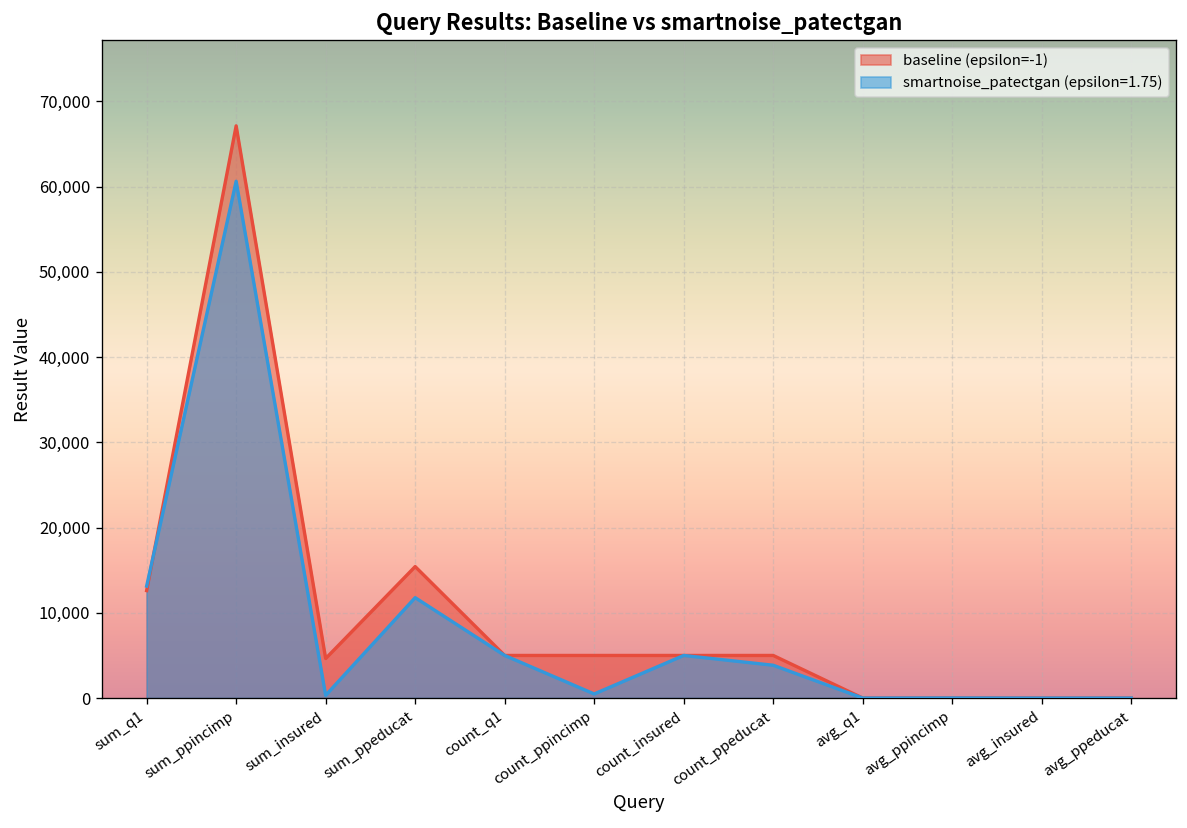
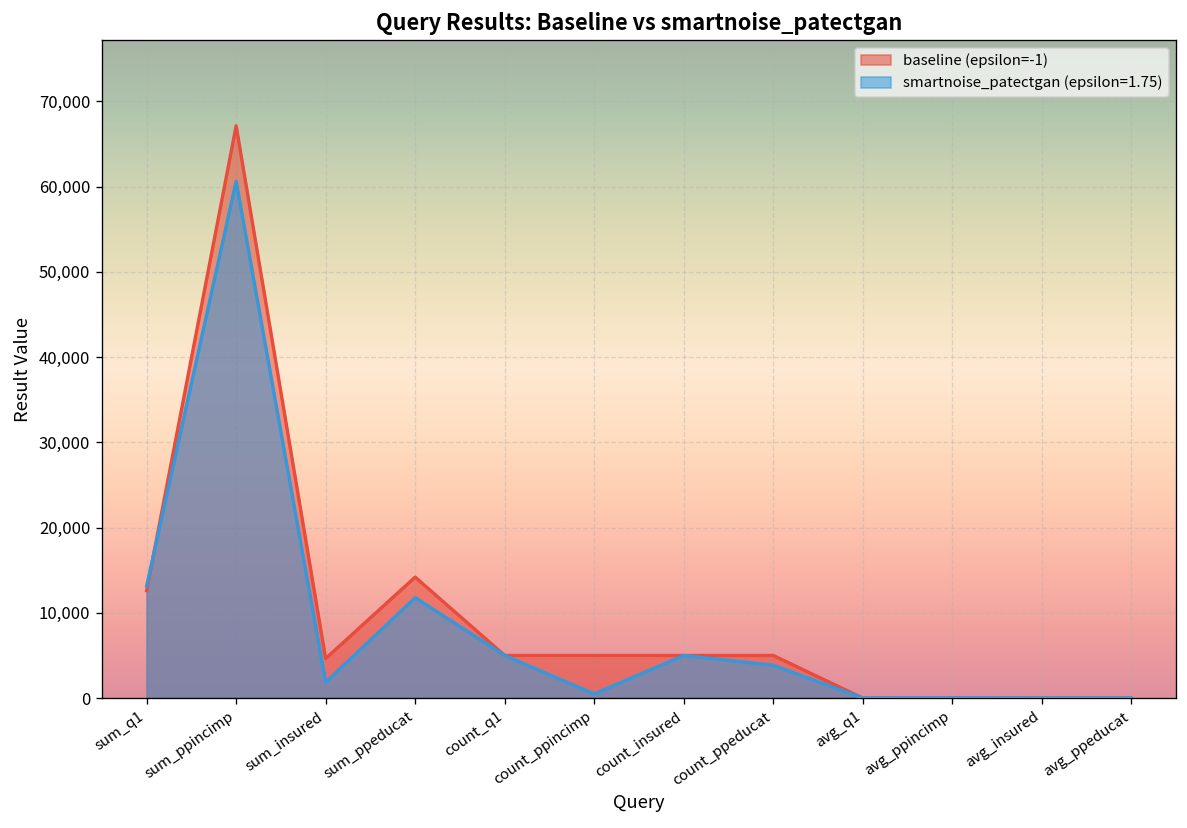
smartnoise_patectgan (epsilon=1.75), sum_insured: 0 -> 2,000
baseline (epsilon=-1), sum_ppeducat: 15,000 -> 14,000
